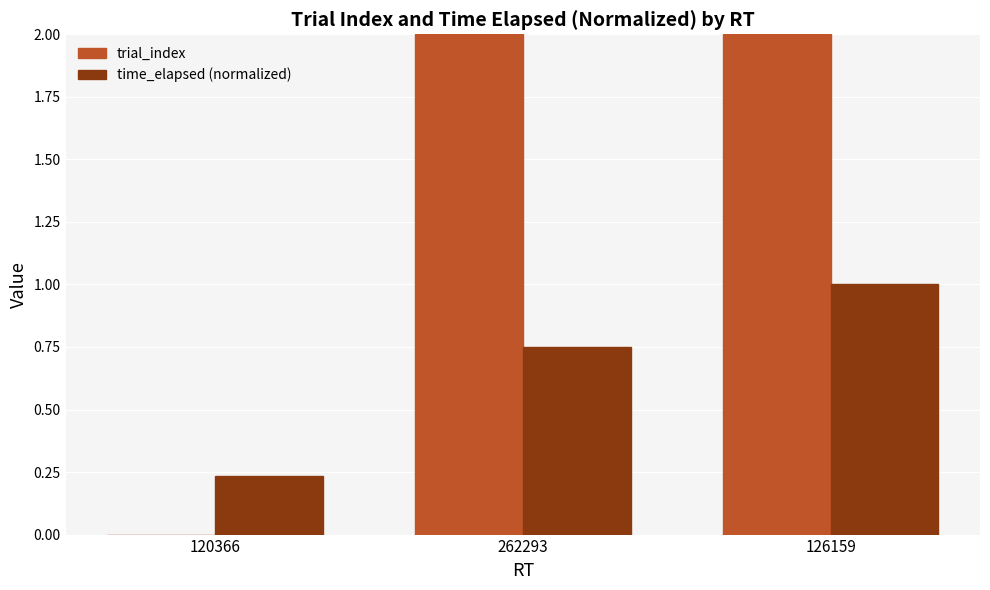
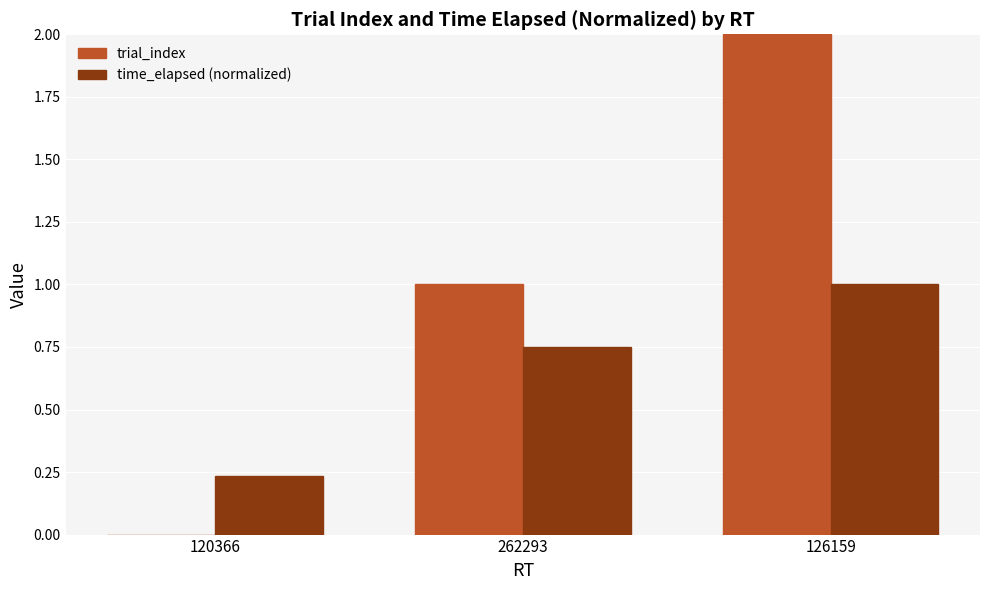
trial_index, 262293: 2 -> 1
